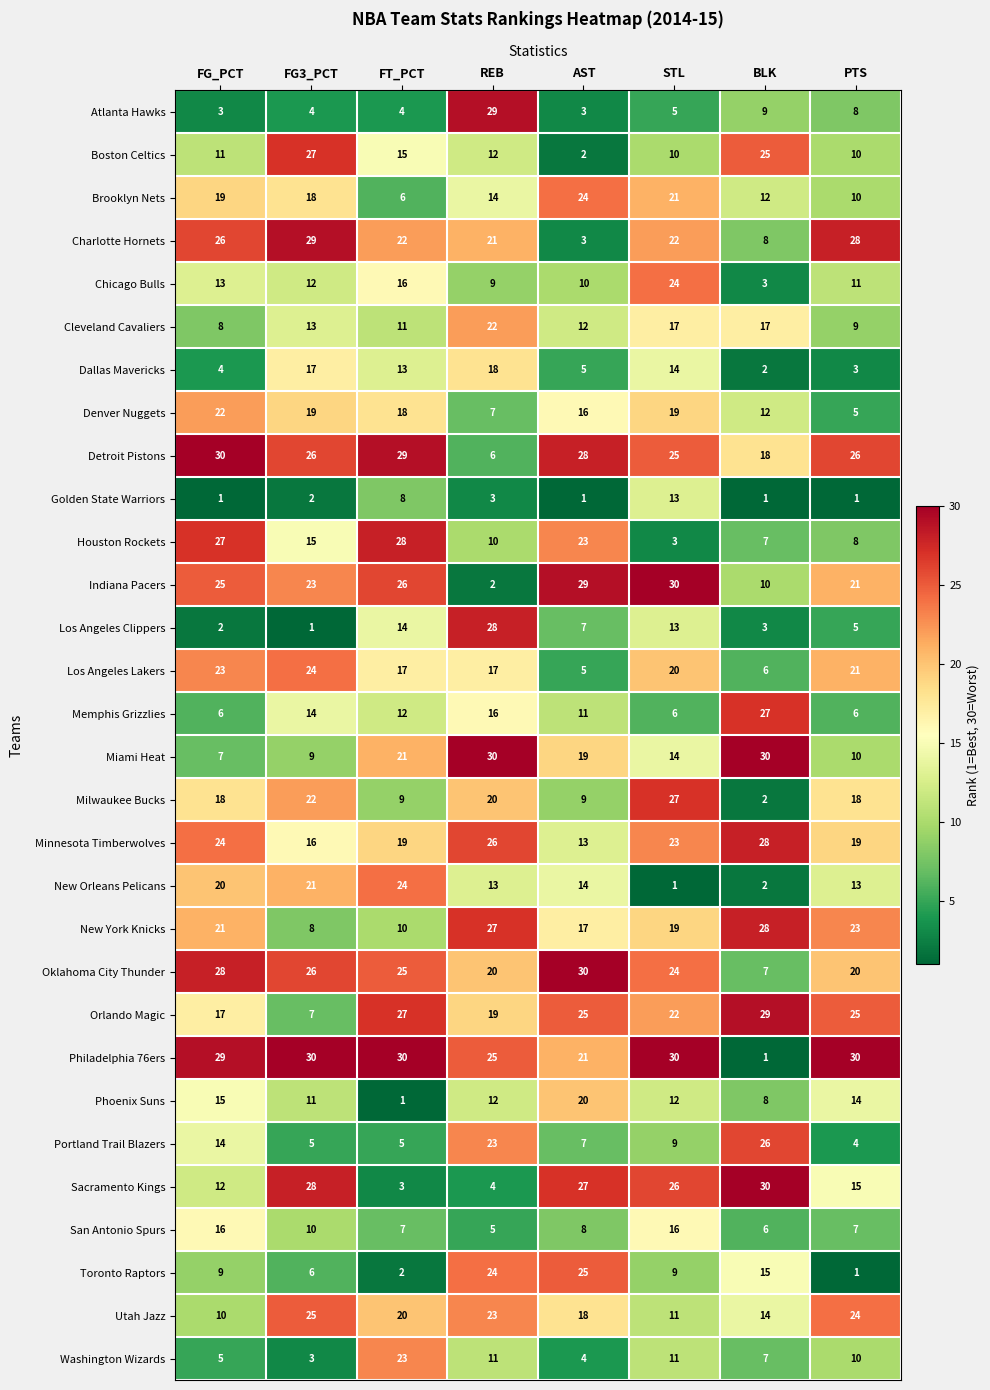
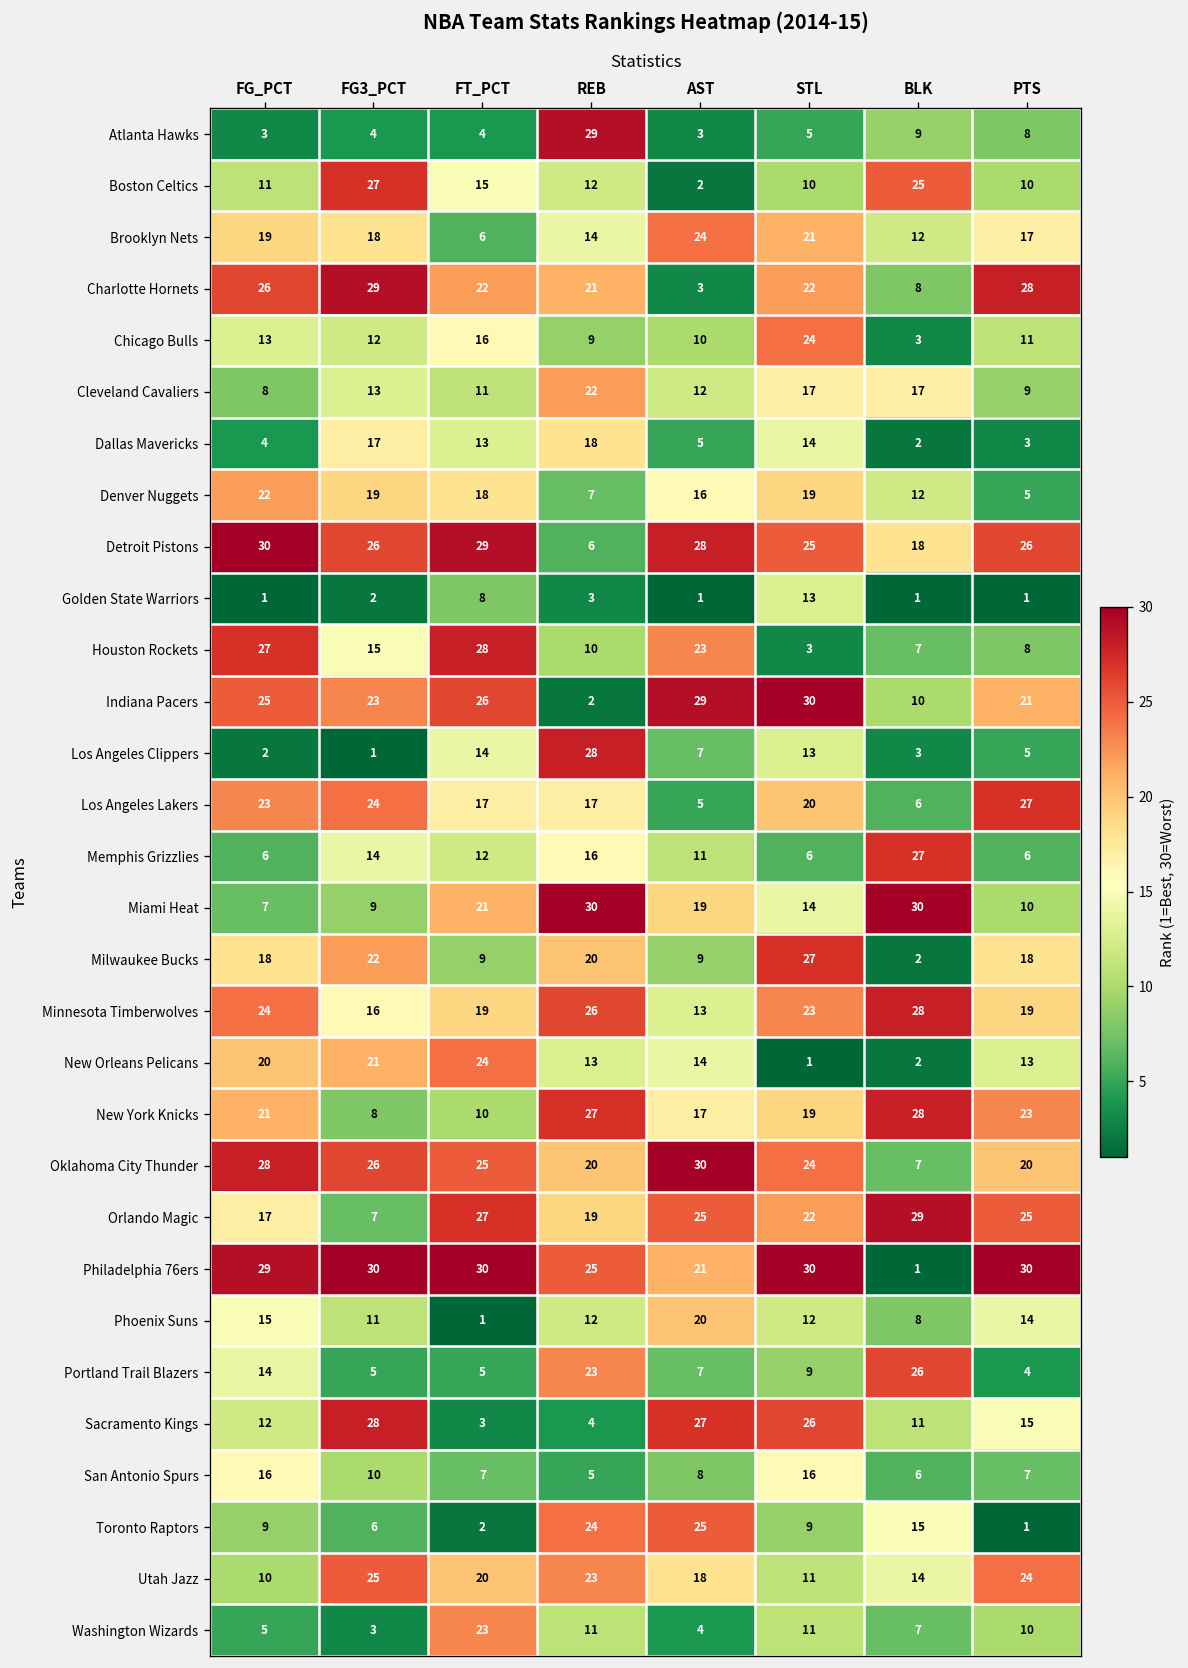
Brooklyn Nets, PTS: 10 -> 17
Los Angeles Lakers, PTS: 21 -> 27
Sacramento Kings, BLK: 30 -> 11
